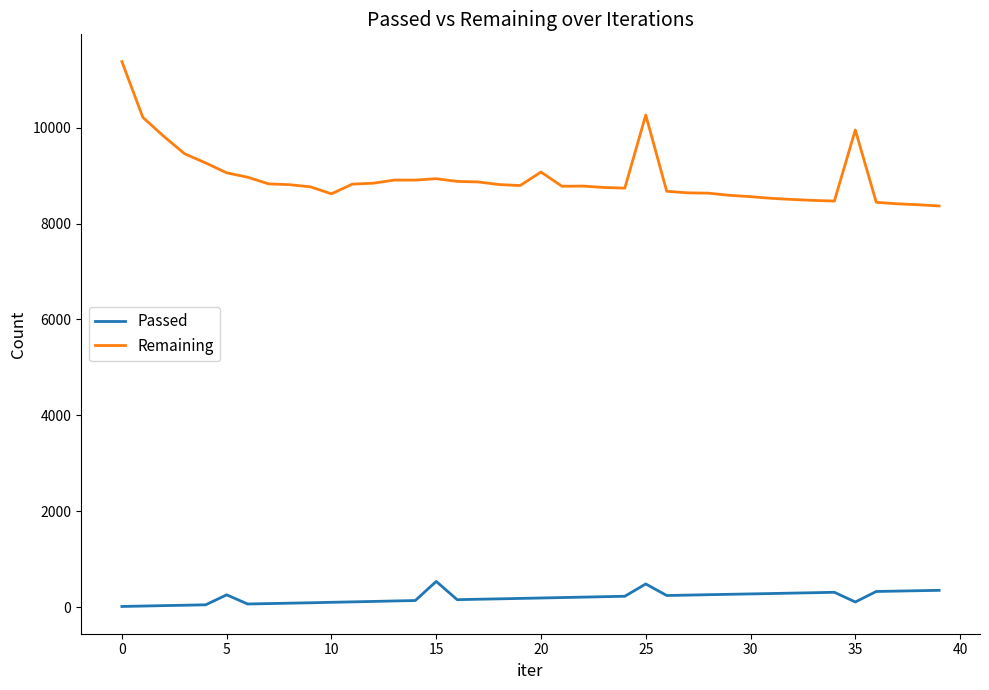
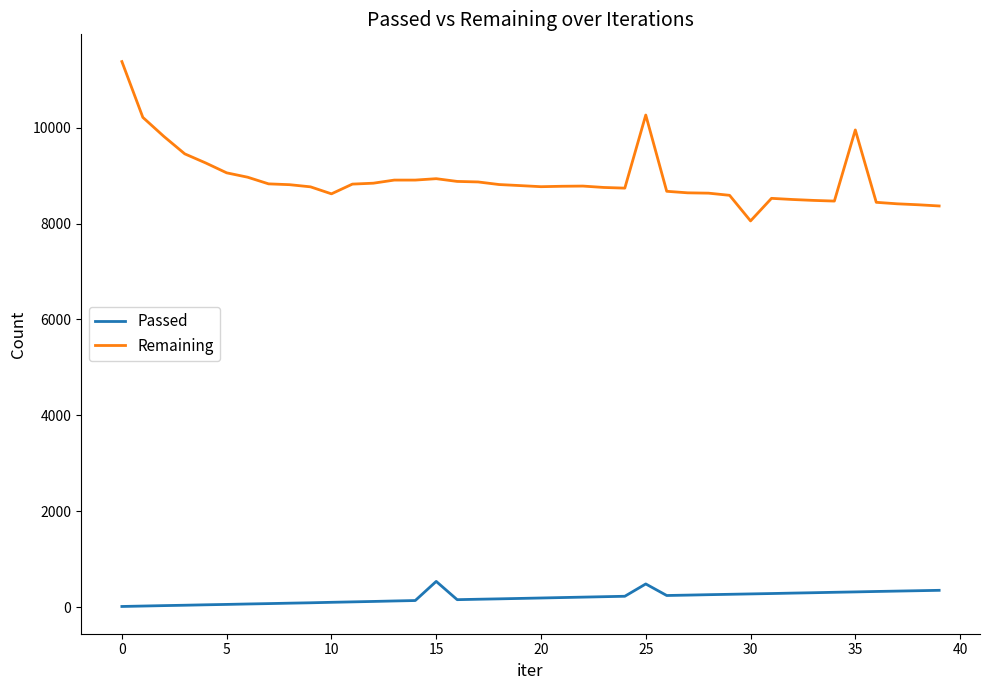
Passed, 5: 300 -> 100
Remaining, 20: 9100 -> 8800
Remaining, 30: 8600 -> 8100
Passed, 35: 100 -> 300
